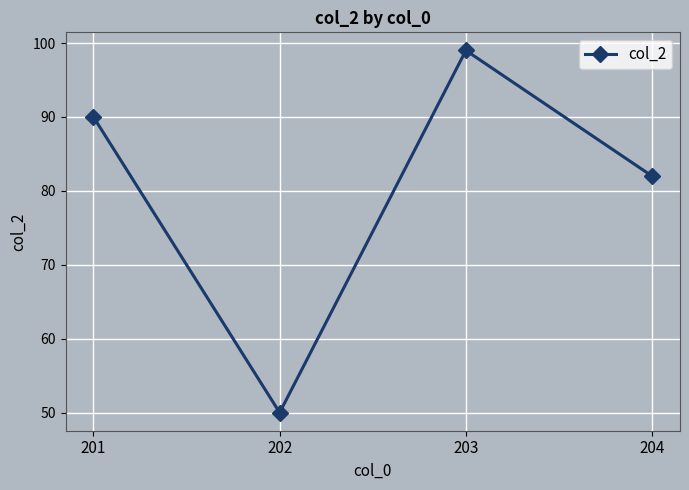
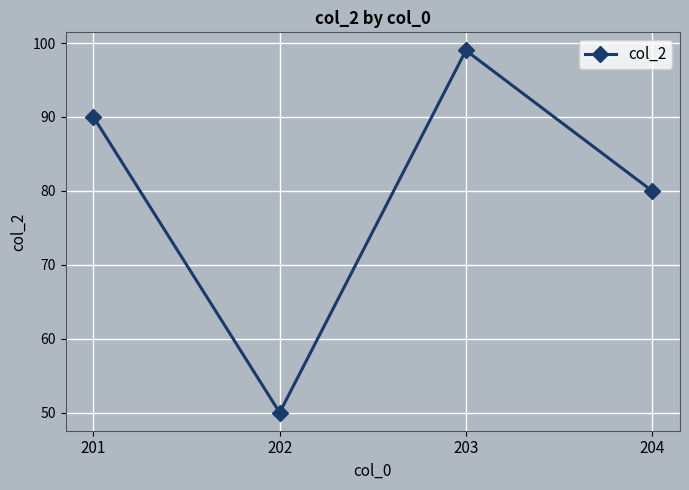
204: 82 -> 80
